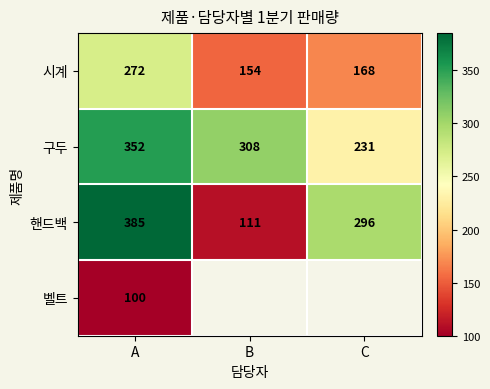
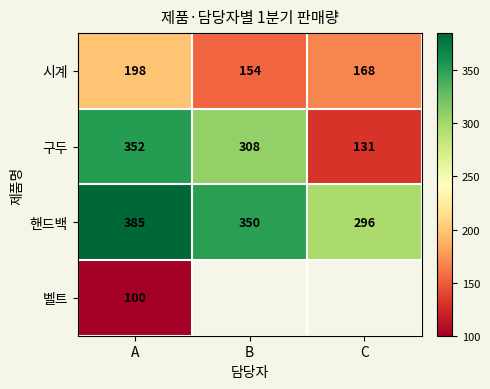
시계, A: 272 -> 198
구두, C: 231 -> 131
핸드백, B: 111 -> 350
